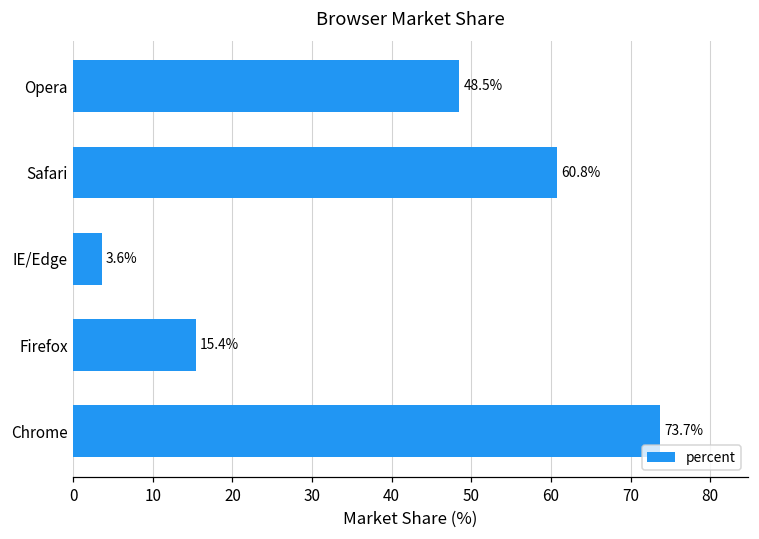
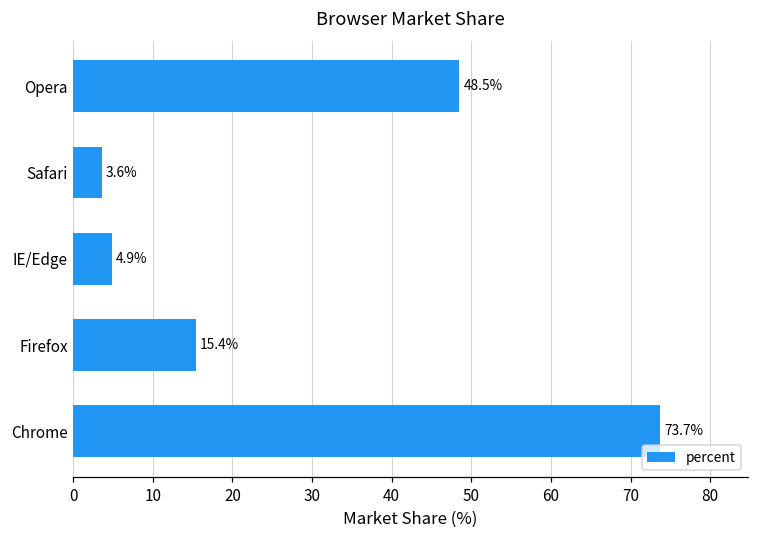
Safari: 60.8% -> 3.6%
IE/Edge: 3.6% -> 4.9%
